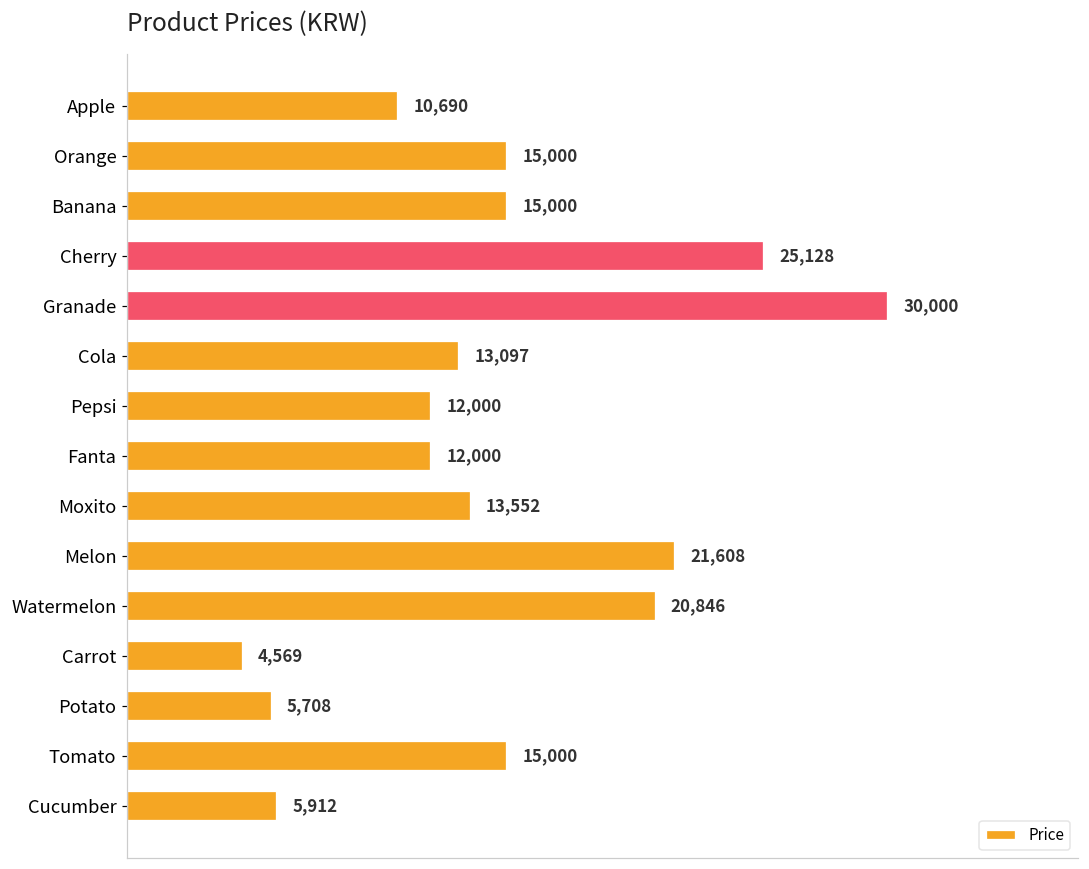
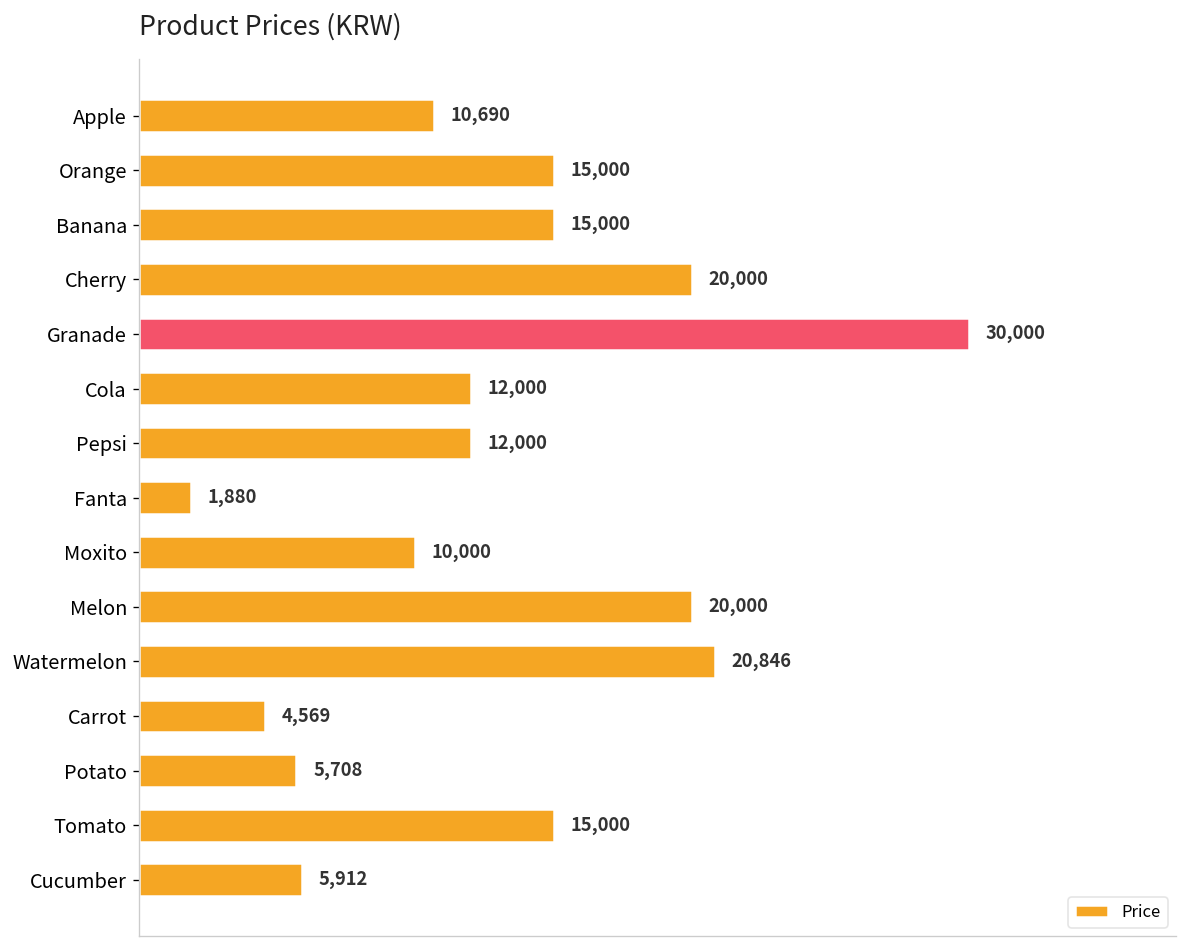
Cherry: 25,128 -> 20,000
Cola: 13,097 -> 12,000
Fanta: 12,000 -> 1,880
Moxito: 13,552 -> 10,000
Melon: 21,608 -> 20,000
